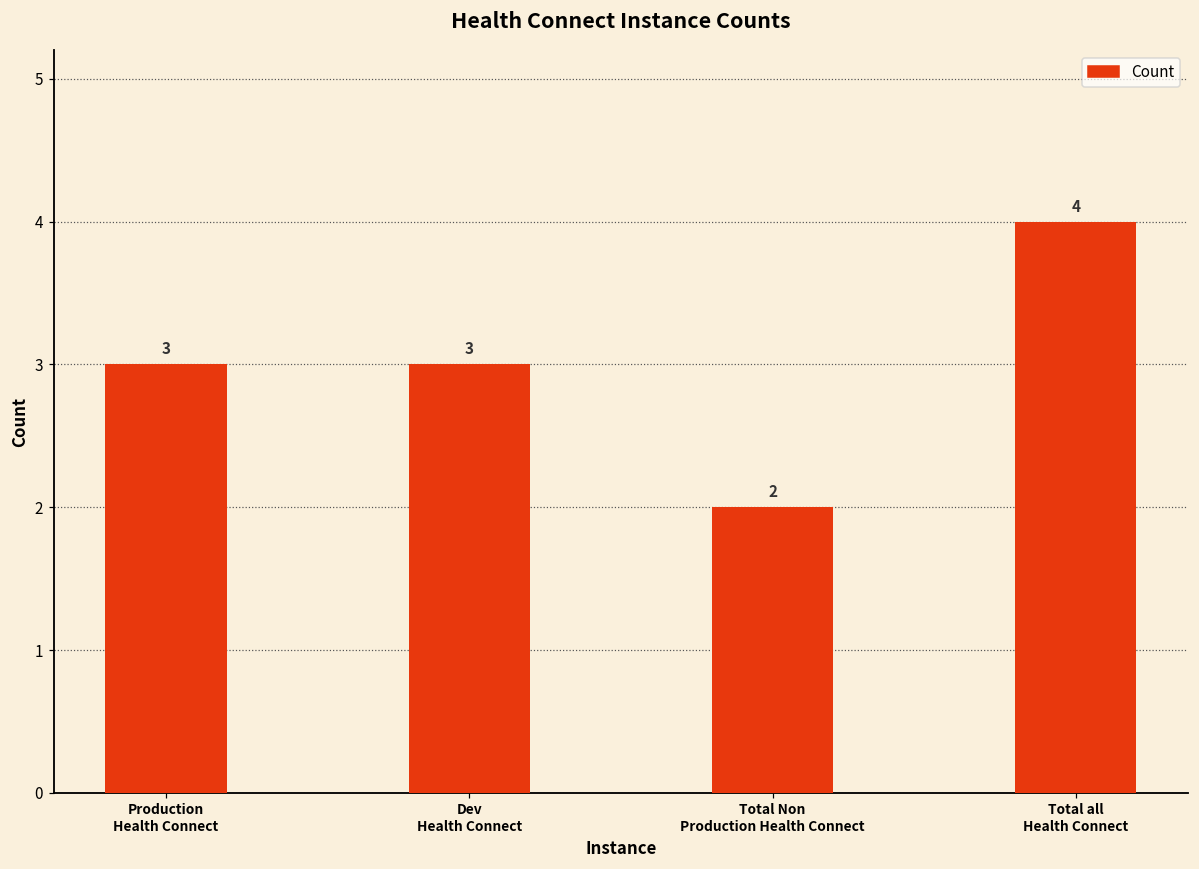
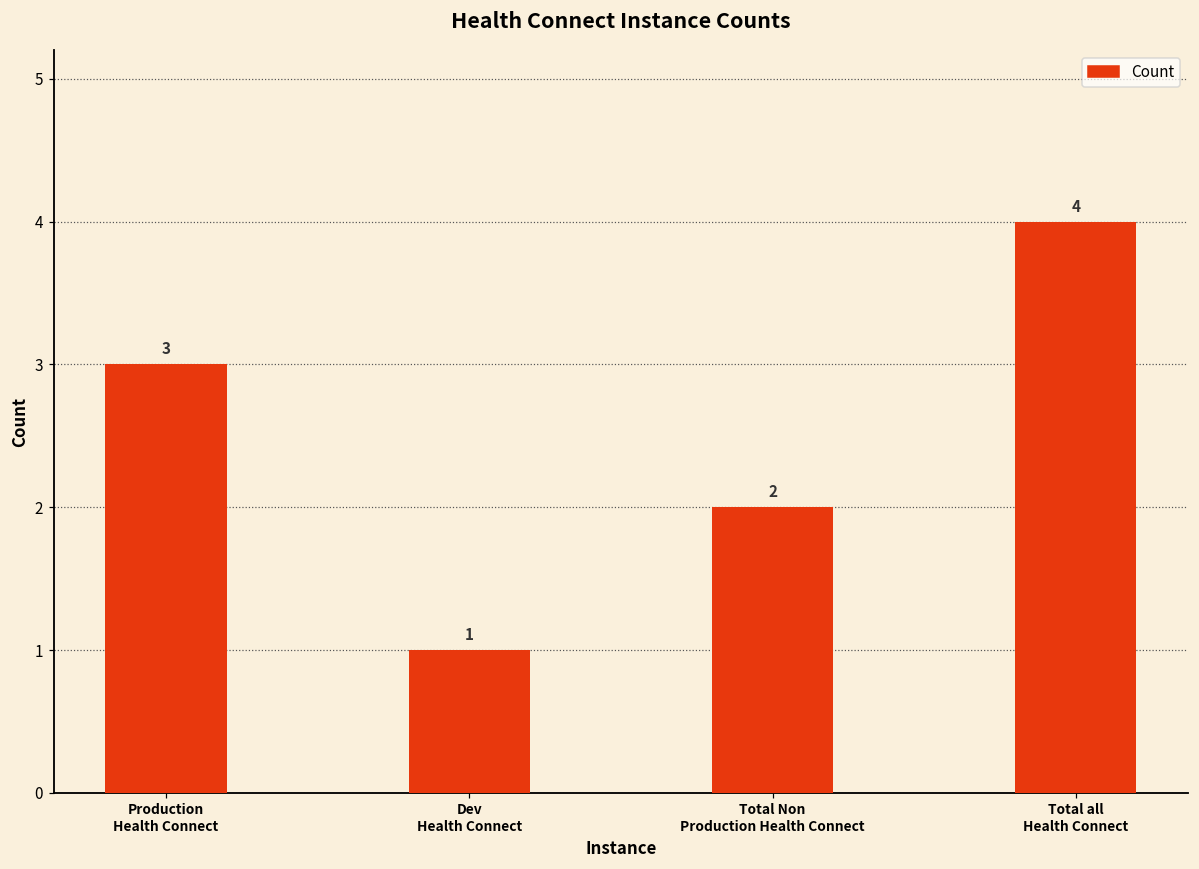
Dev Health Connect: 3 -> 1
